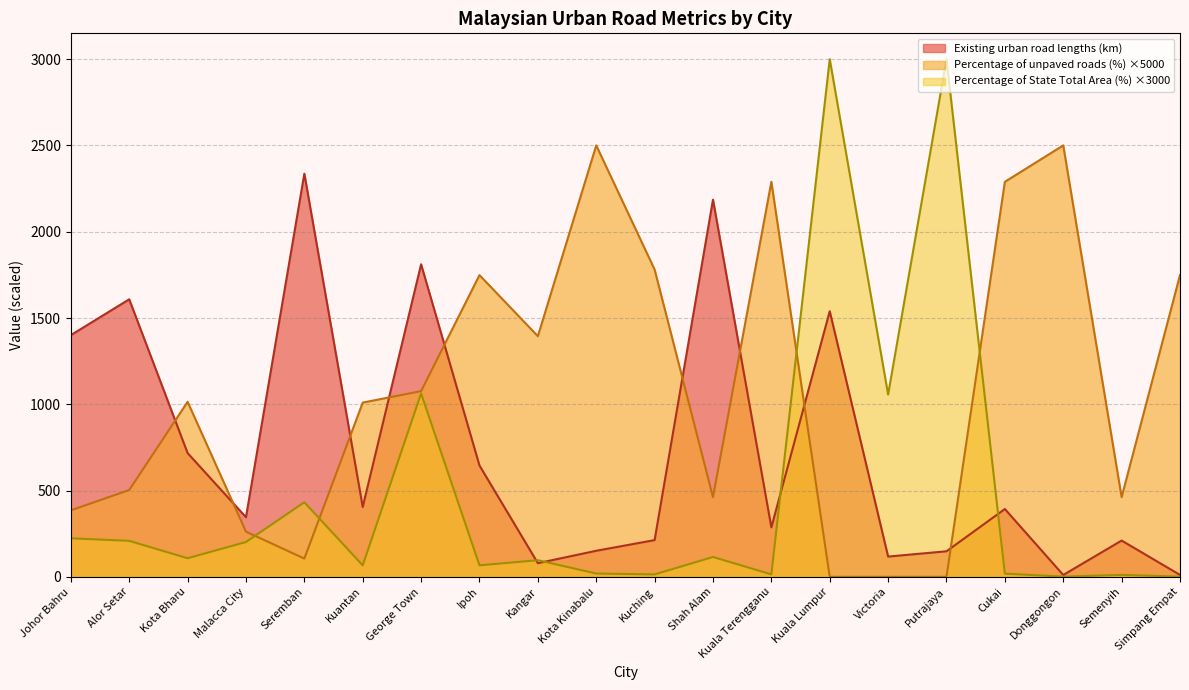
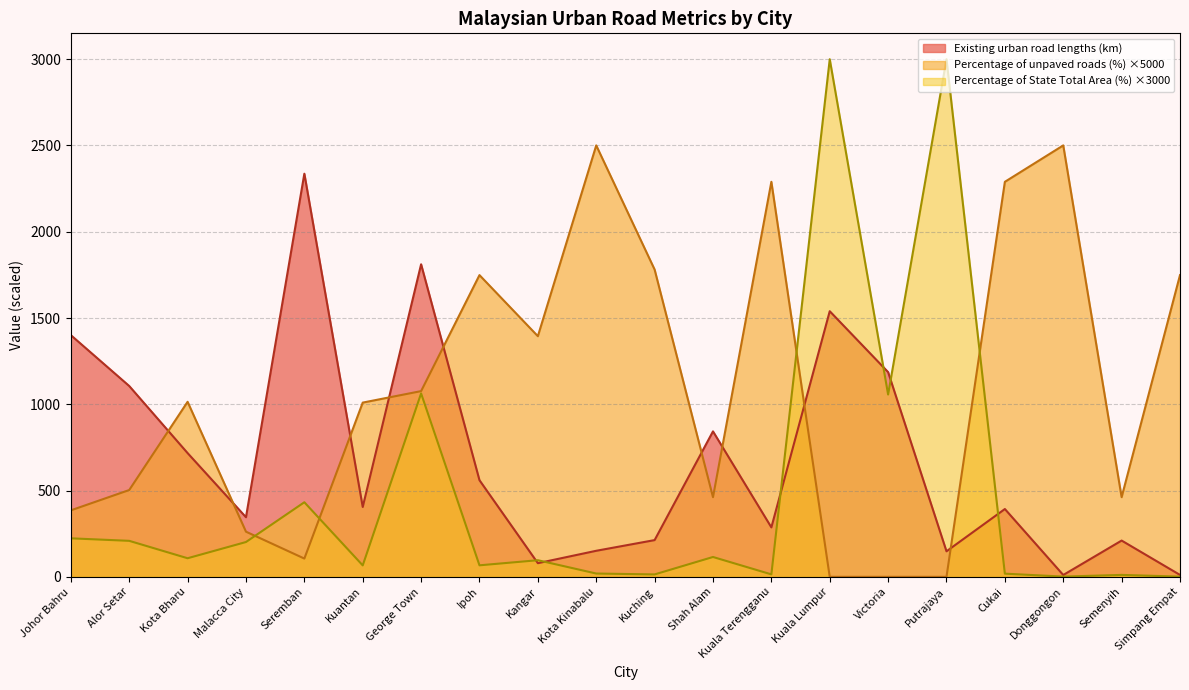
Existing urban road lengths (km), Alor Setar: 1610 -> 1110
Existing urban road lengths (km), Ipoh: 650 -> 560
Existing urban road lengths (km), Shah Alam: 2190 -> 840
Existing urban road lengths (km), Victoria: 120 -> 1190
